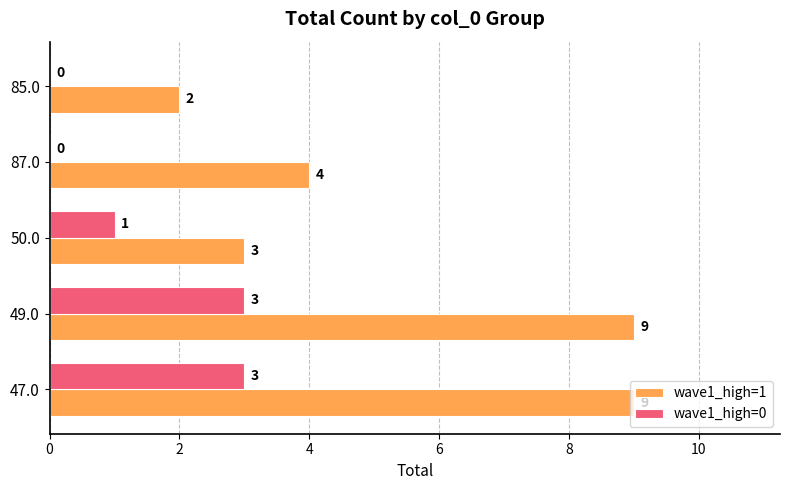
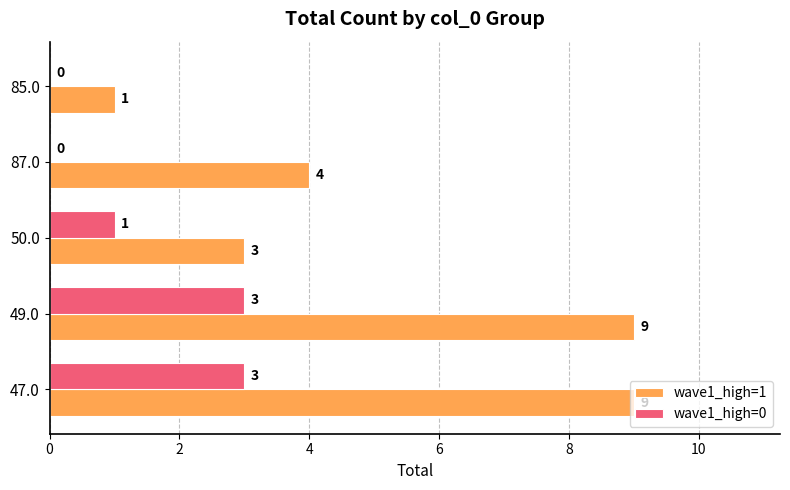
wave1_high=1, 85.0: 2 -> 1
